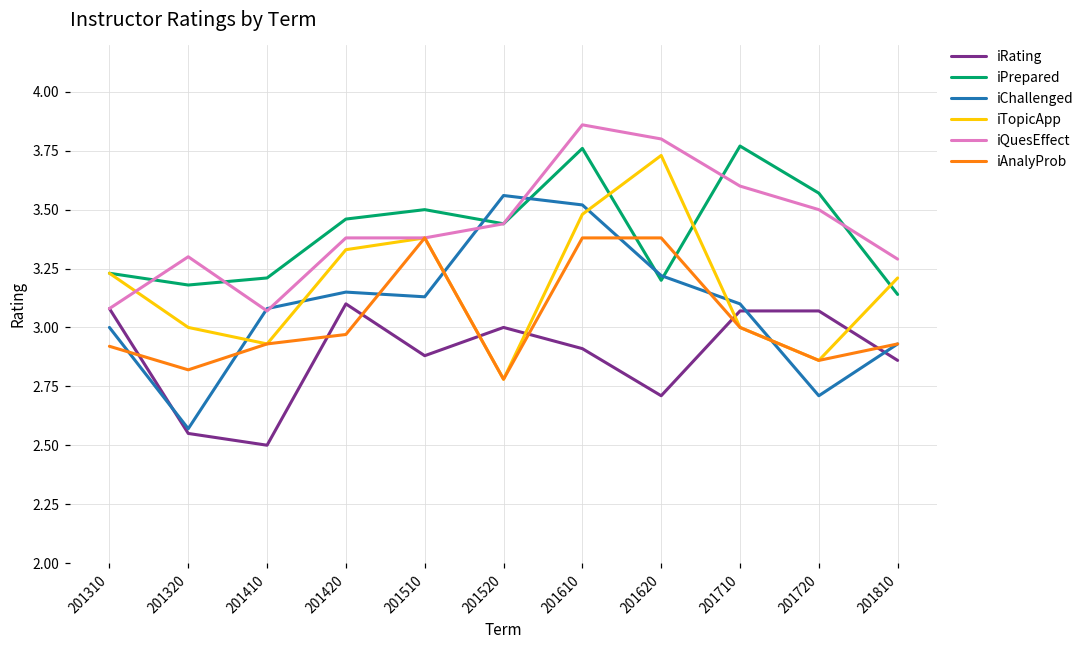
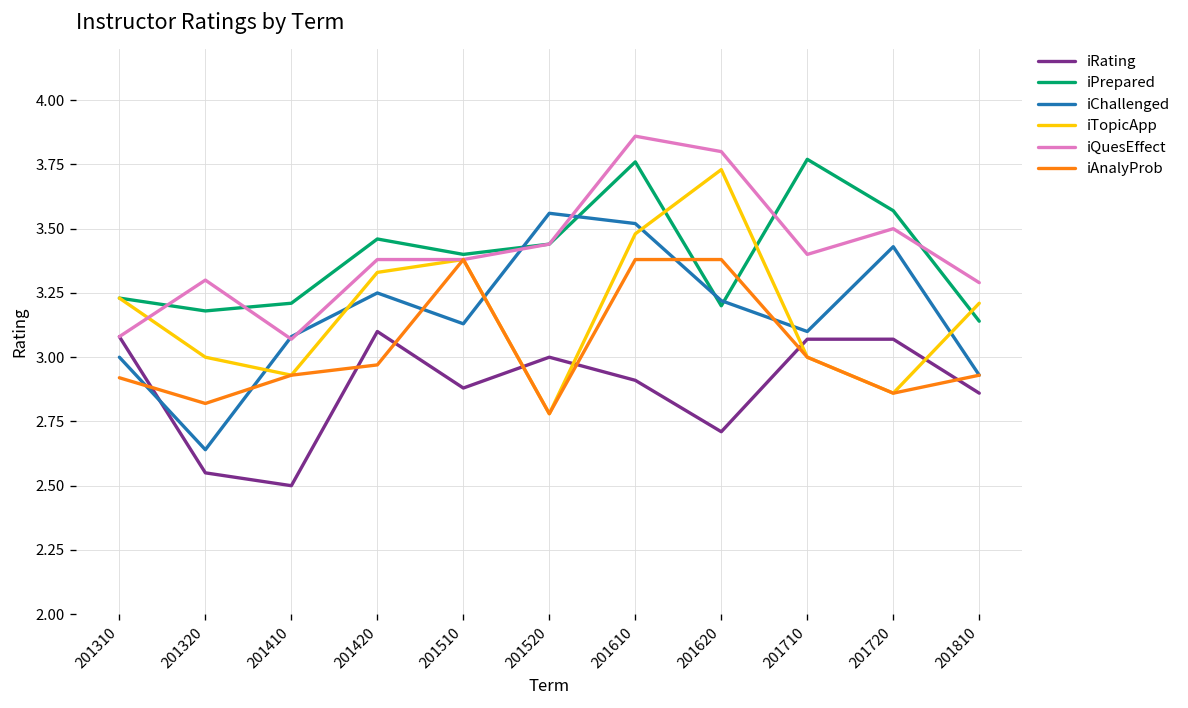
iChallenged, 201320: 2.57 -> 2.64
iChallenged, 201420: 3.15 -> 3.25
iPrepared, 201510: 3.5 -> 3.4
iQuesEffect, 201710: 3.6 -> 3.4
iChallenged, 201720: 2.71 -> 3.43
